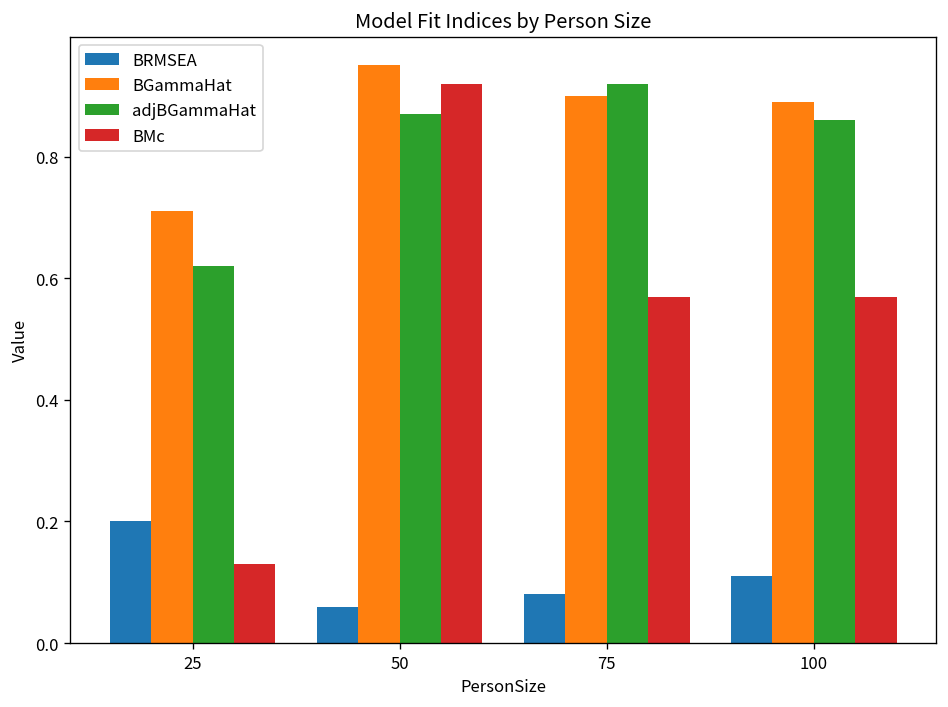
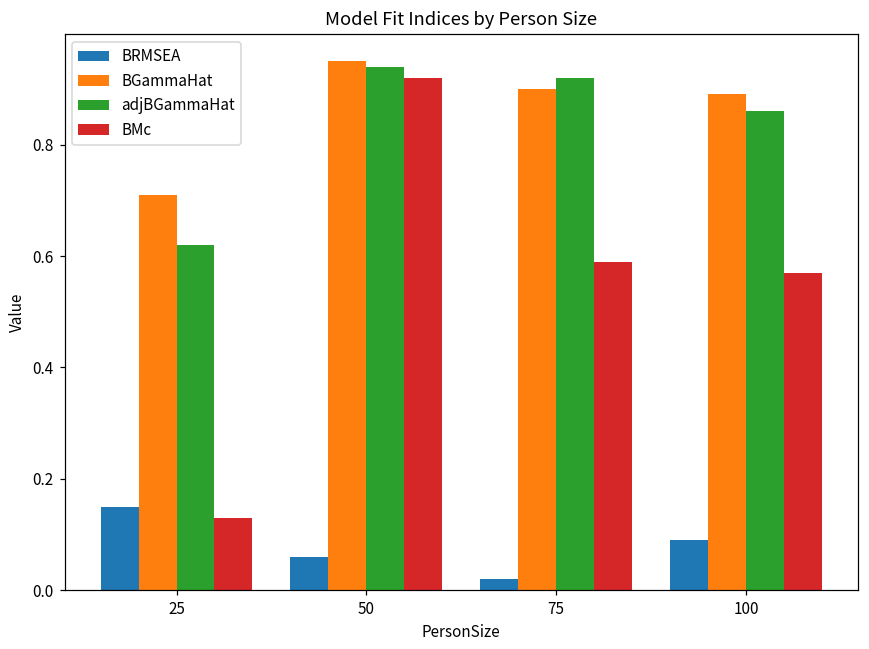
BRMSEA, 25: 0.20 -> 0.15
adjBGammaHat, 50: 0.87 -> 0.94
BRMSEA, 75: 0.08 -> 0.02
BMc, 75: 0.57 -> 0.59
BRMSEA, 100: 0.11 -> 0.09
